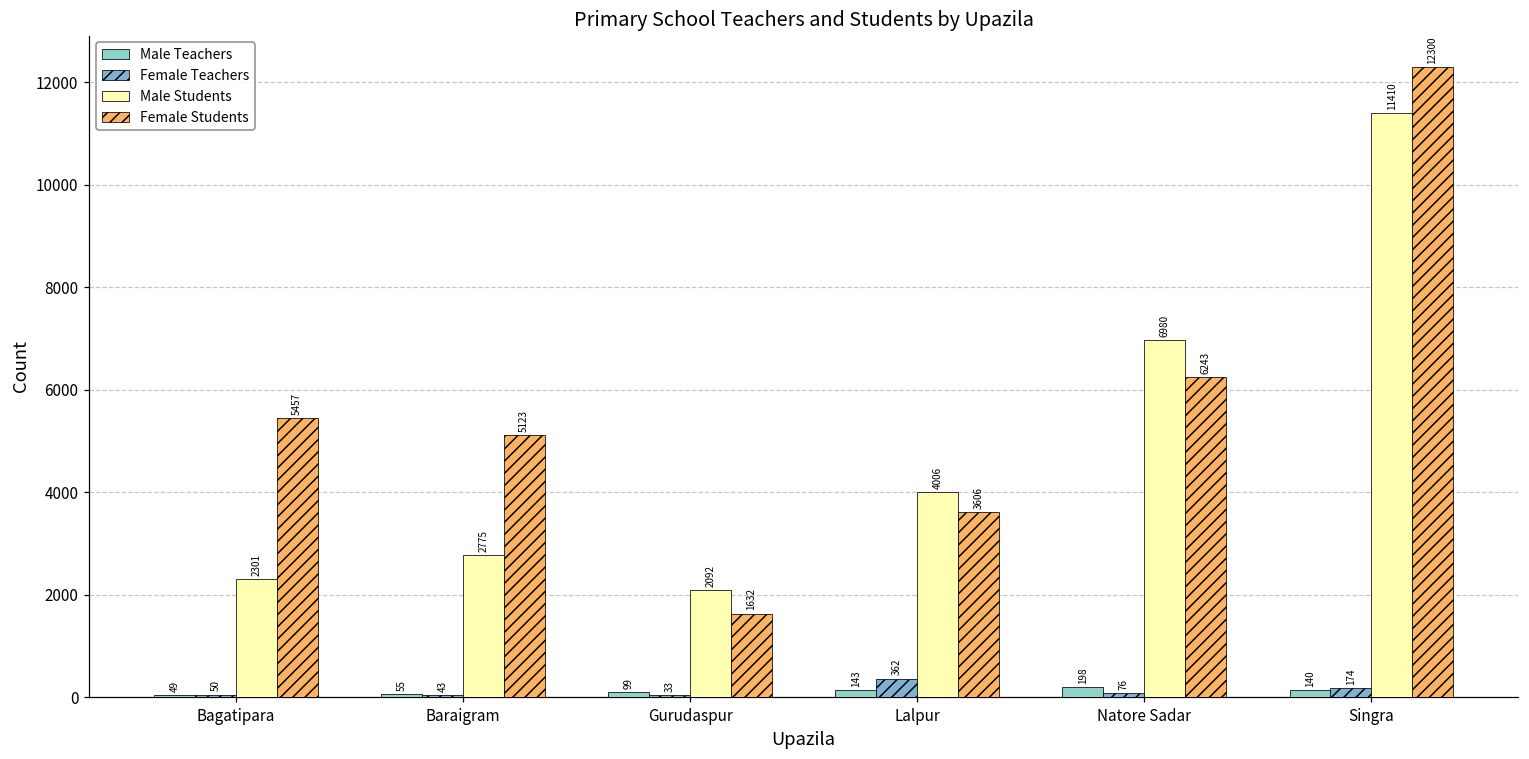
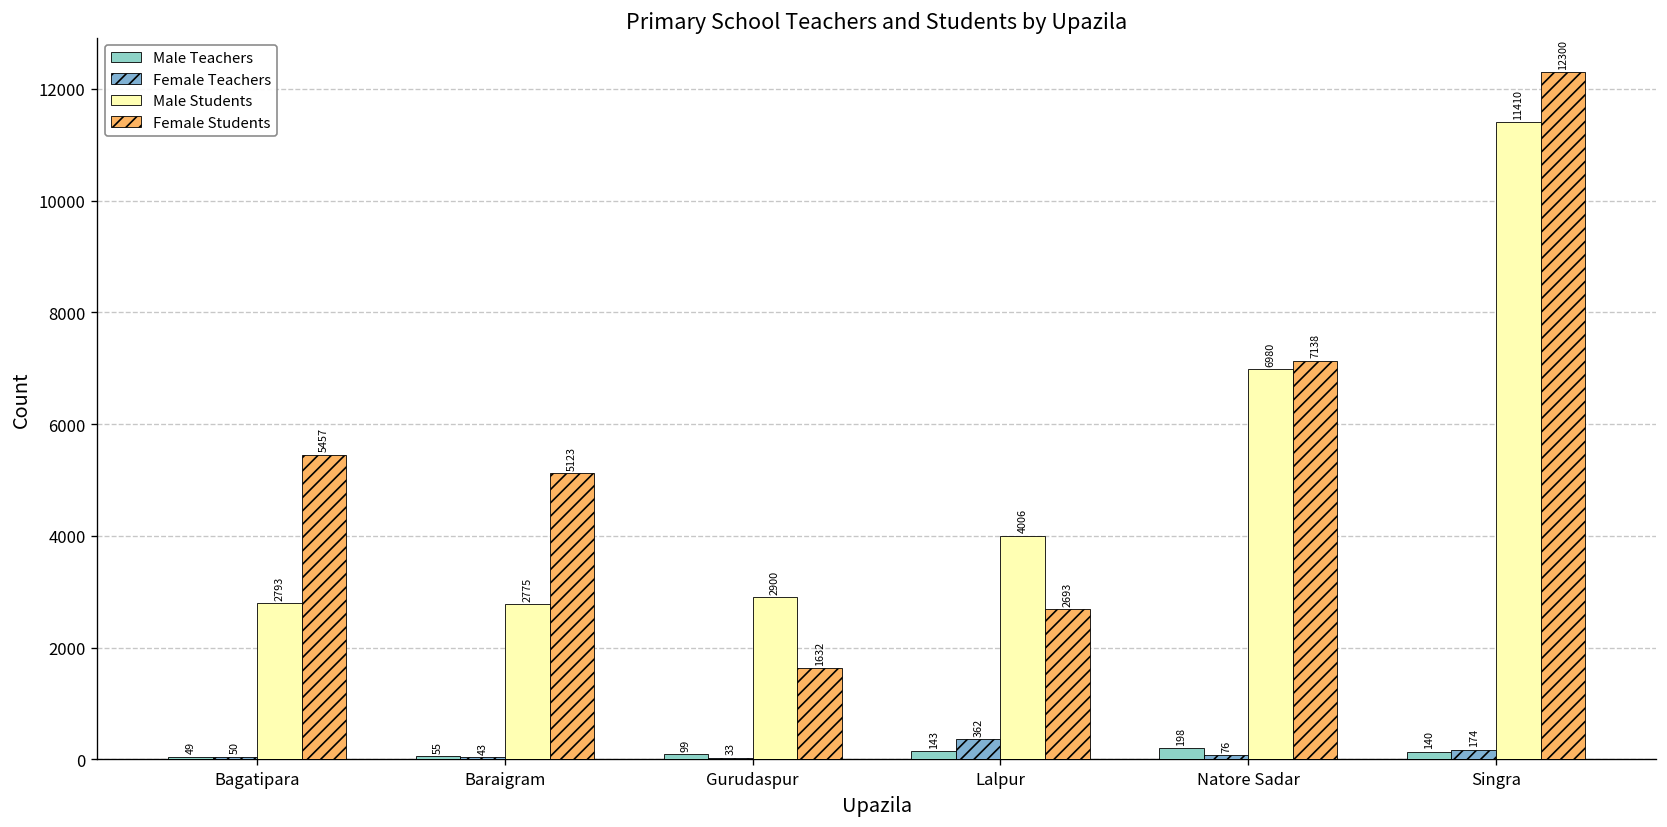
Male Students, Bagatipara: 2301 -> 2793
Male Students, Gurudaspur: 2092 -> 2900
Female Students, Lalpur: 3606 -> 2693
Female Students, Natore Sadar: 6243 -> 7138
